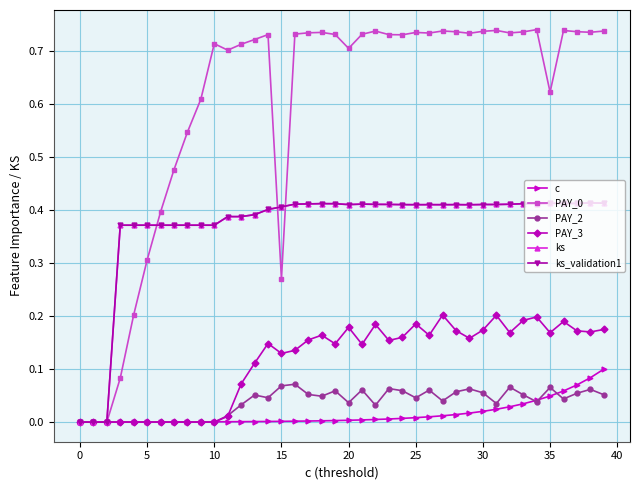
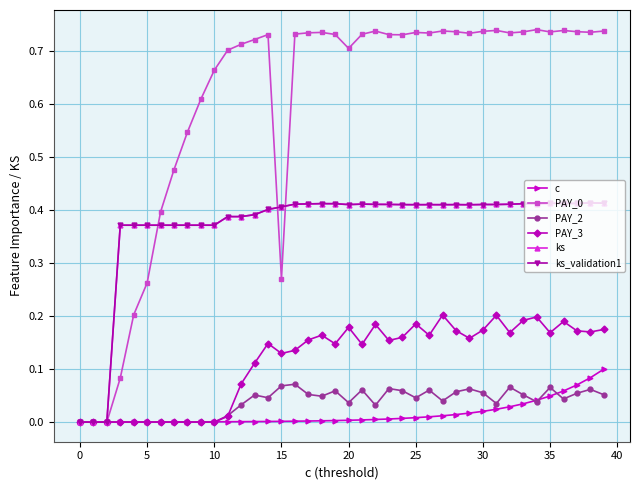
PAY_0, 5: 0.31 -> 0.26
PAY_0, 10: 0.71 -> 0.66
PAY_0, 35: 0.62 -> 0.74
